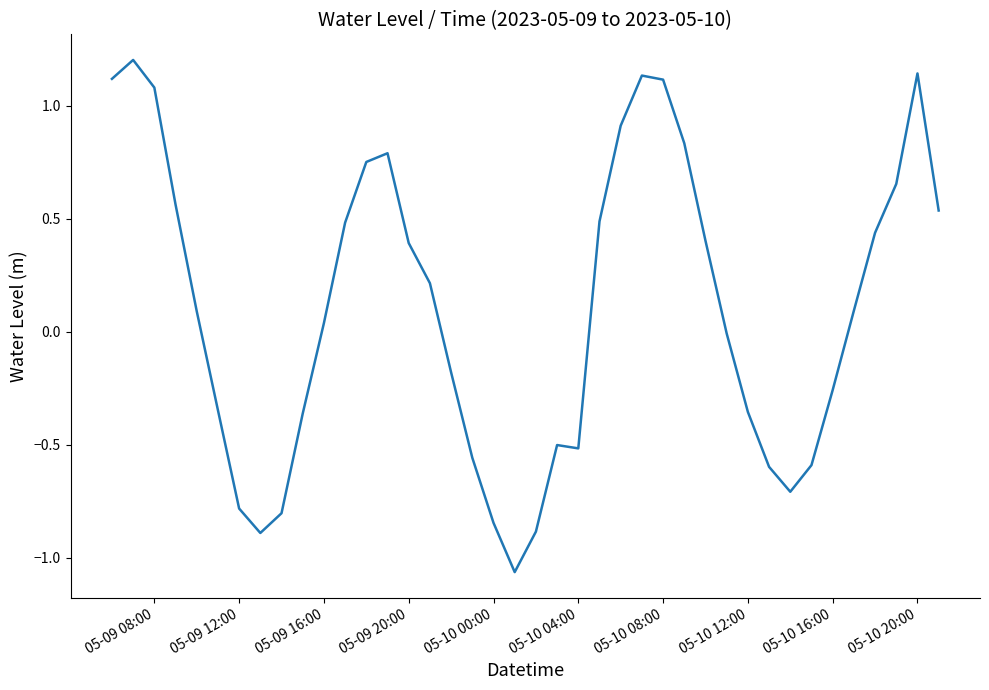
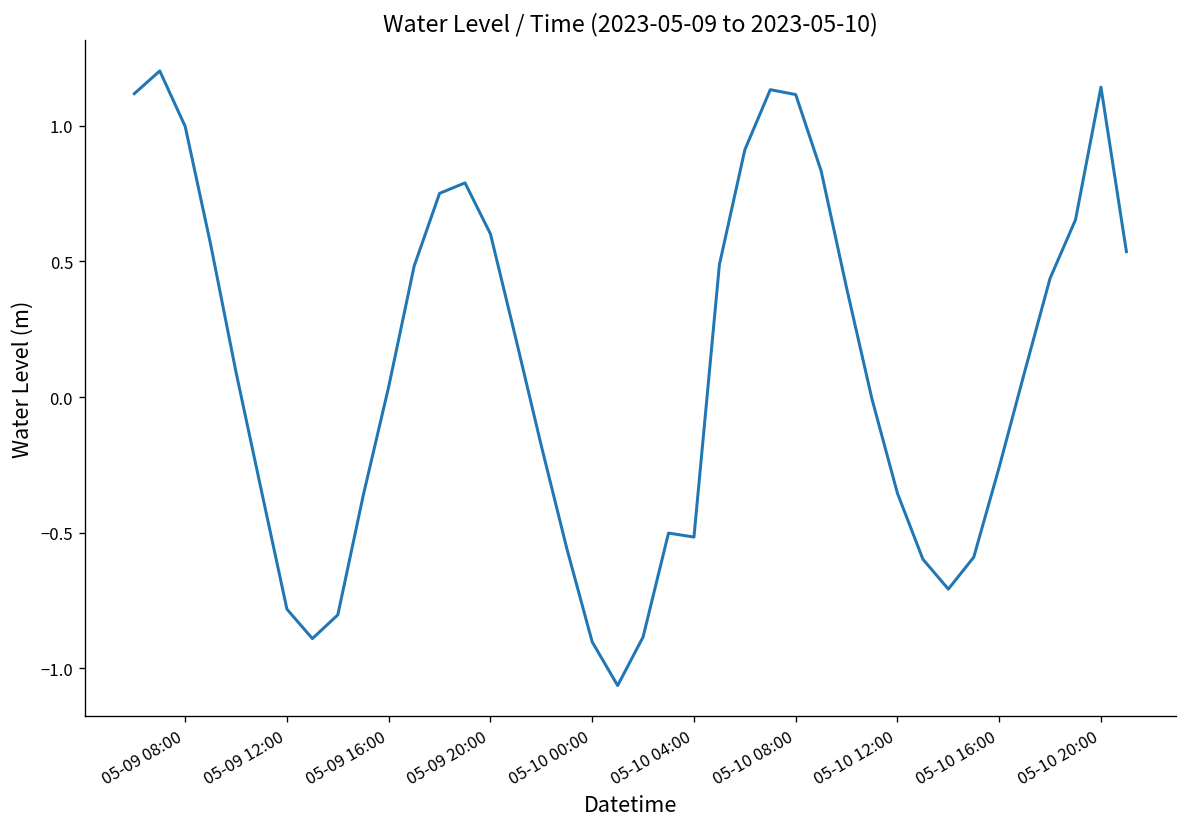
05-09 08:00: 1.08 -> 1.00
05-09 20:00: 0.39 -> 0.60
05-10 00:00: -0.85 -> -0.90
